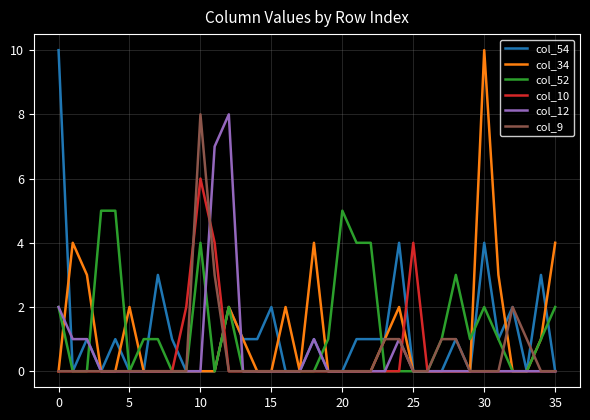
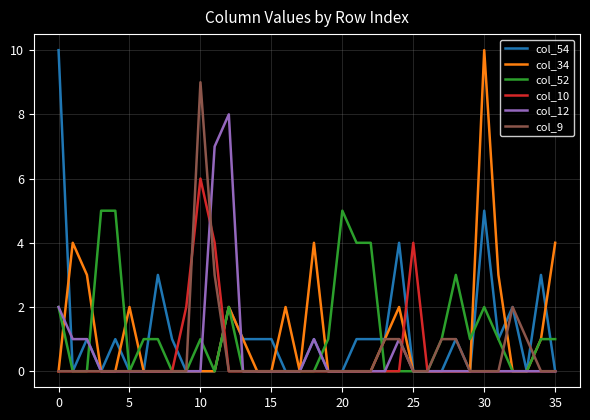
col_52, 10: 4 -> 1
col_9, 10: 8 -> 9
col_54, 15: 2 -> 1
col_54, 30: 4 -> 5
col_52, 35: 2 -> 1
